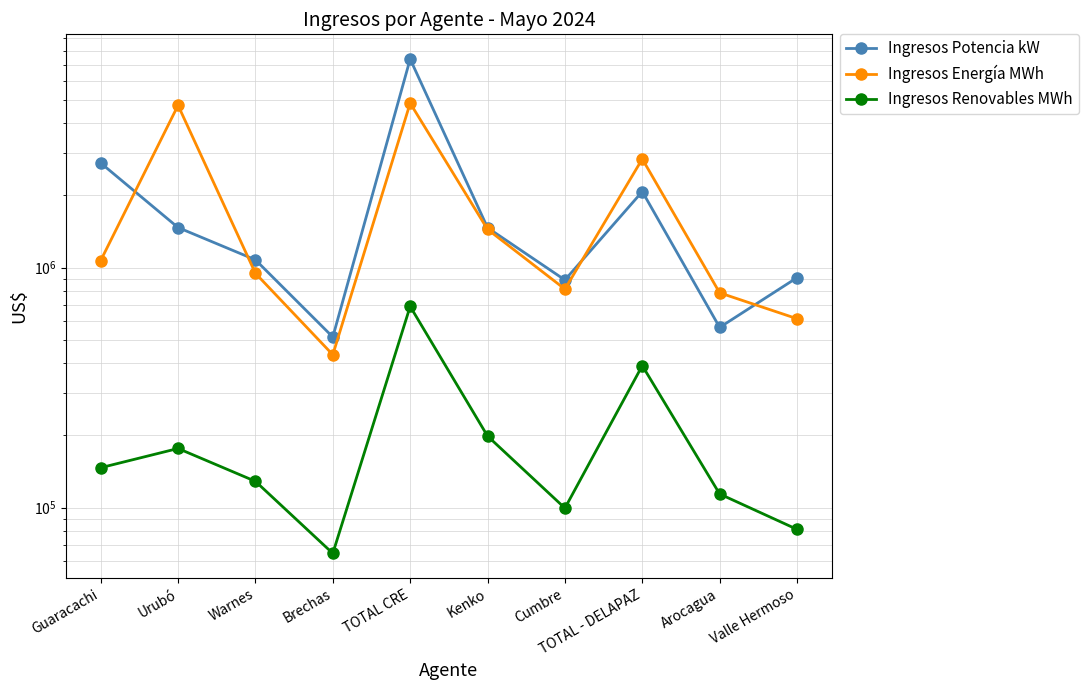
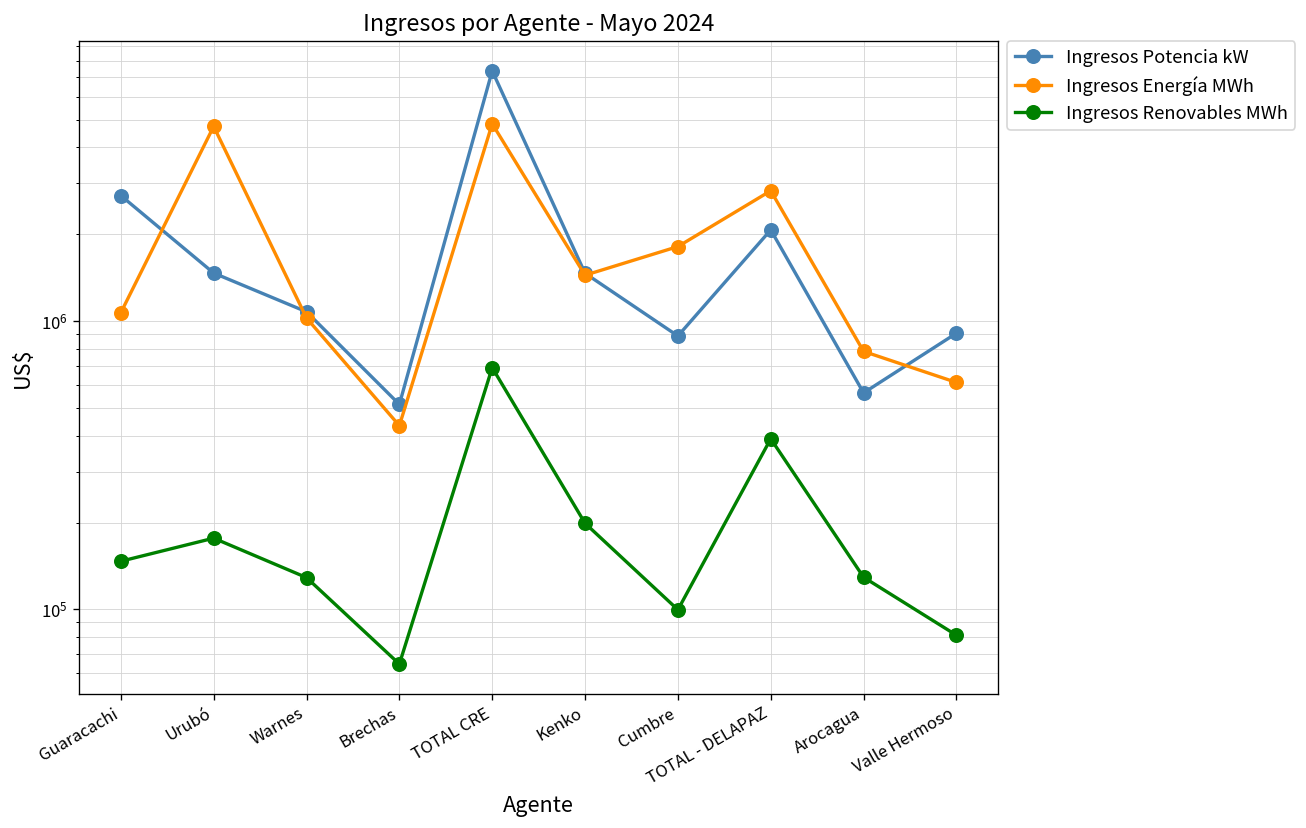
Ingresos Energía MWh, Warnes: 950000 -> 1020000
Ingresos Energía MWh, Cumbre: 810000 -> 1800000
Ingresos Renovables MWh, Arocagua: 110000 -> 130000
